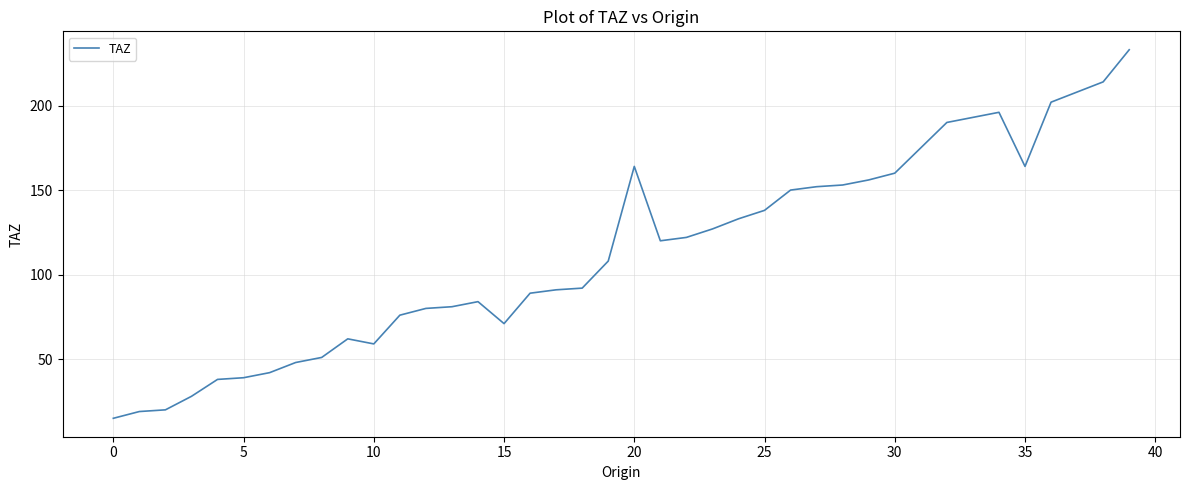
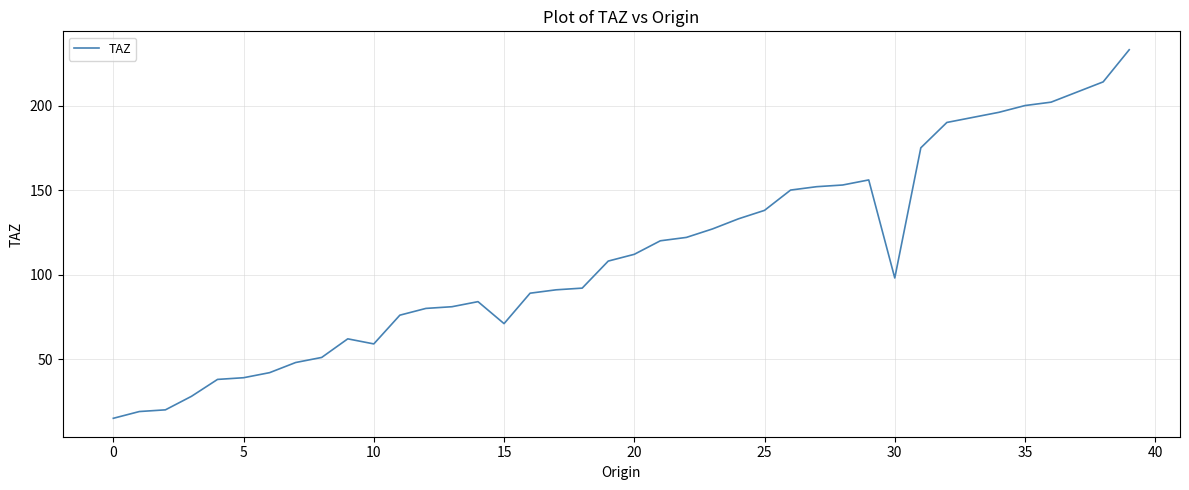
20: 164 -> 112
30: 160 -> 98
35: 164 -> 200
